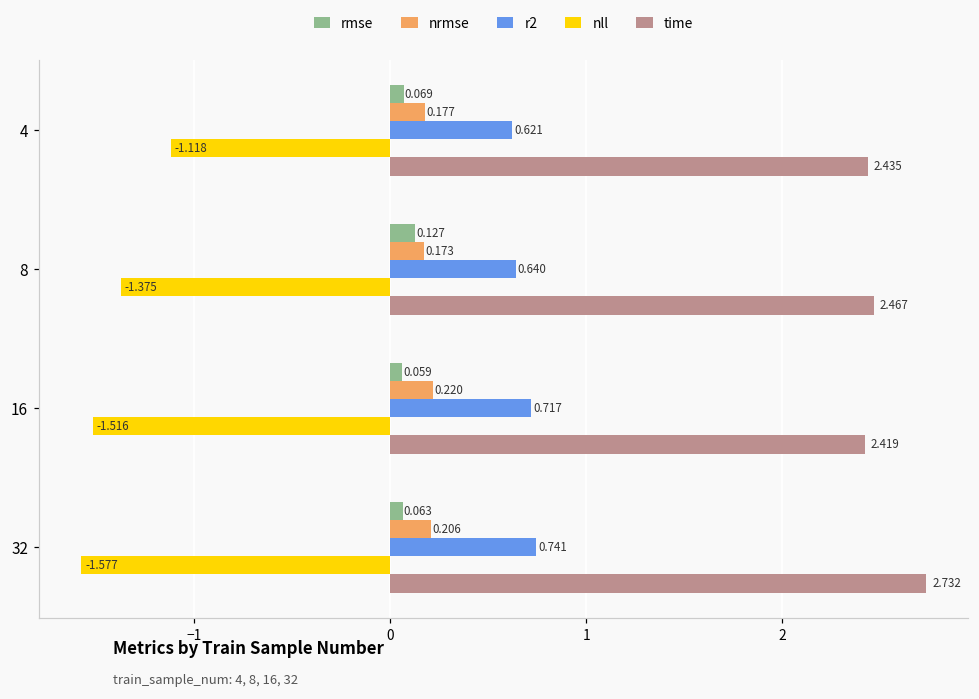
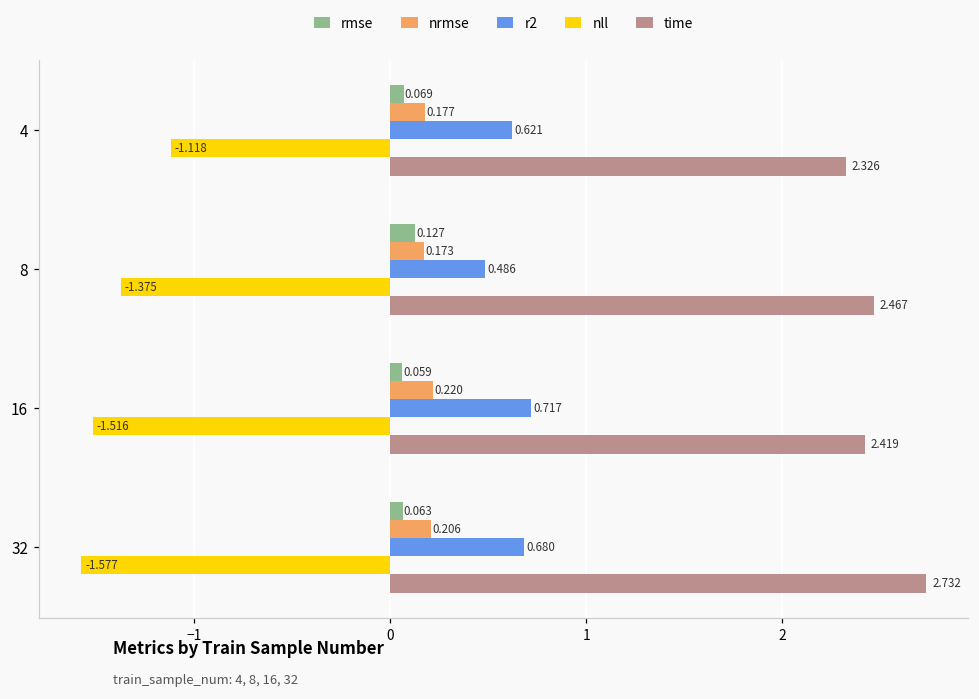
time, 4: 2.435 -> 2.326
r2, 8: 0.640 -> 0.486
r2, 32: 0.741 -> 0.680
